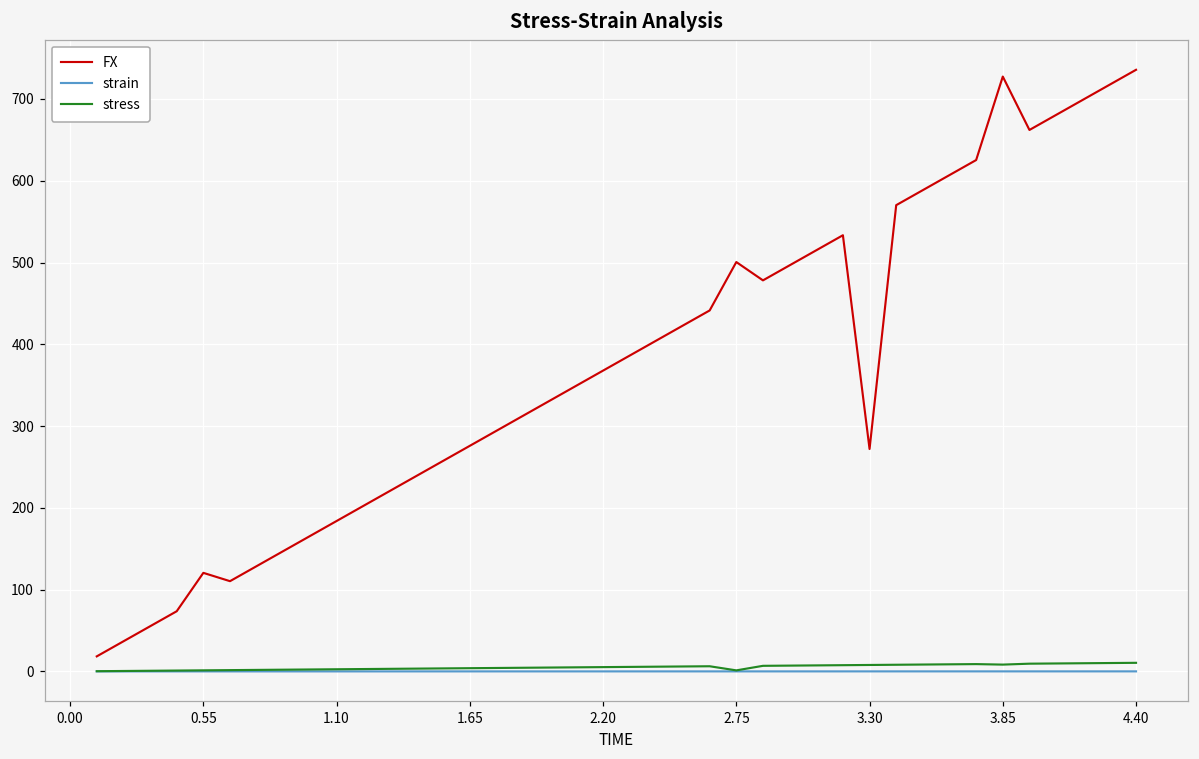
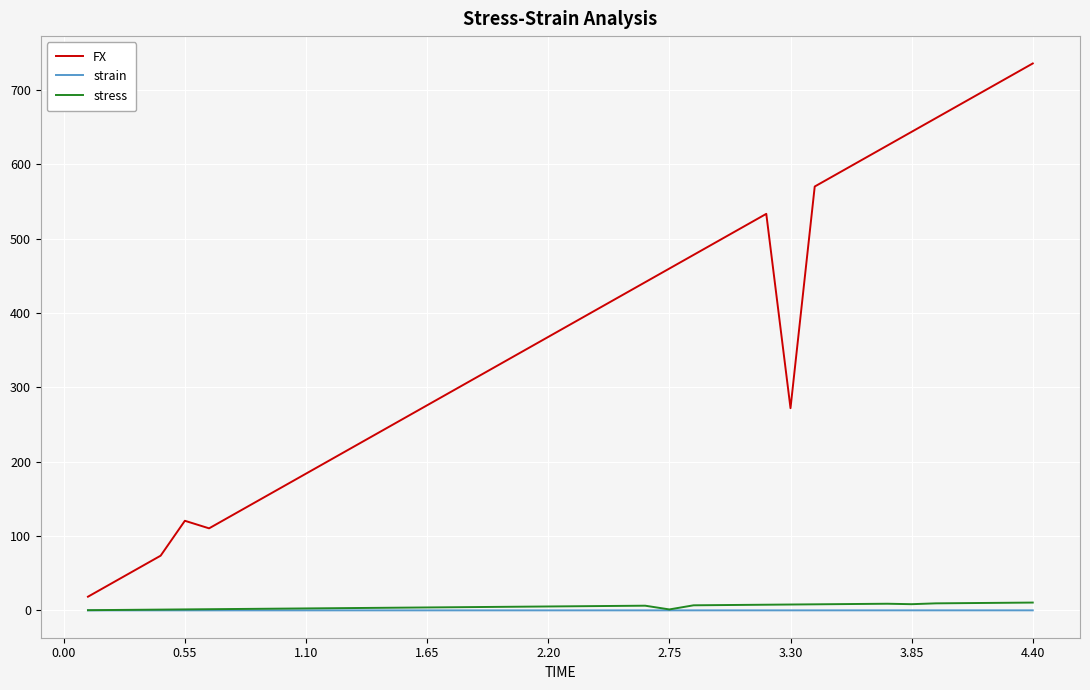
FX, 2.75: 500 -> 460
FX, 3.85: 730 -> 640
